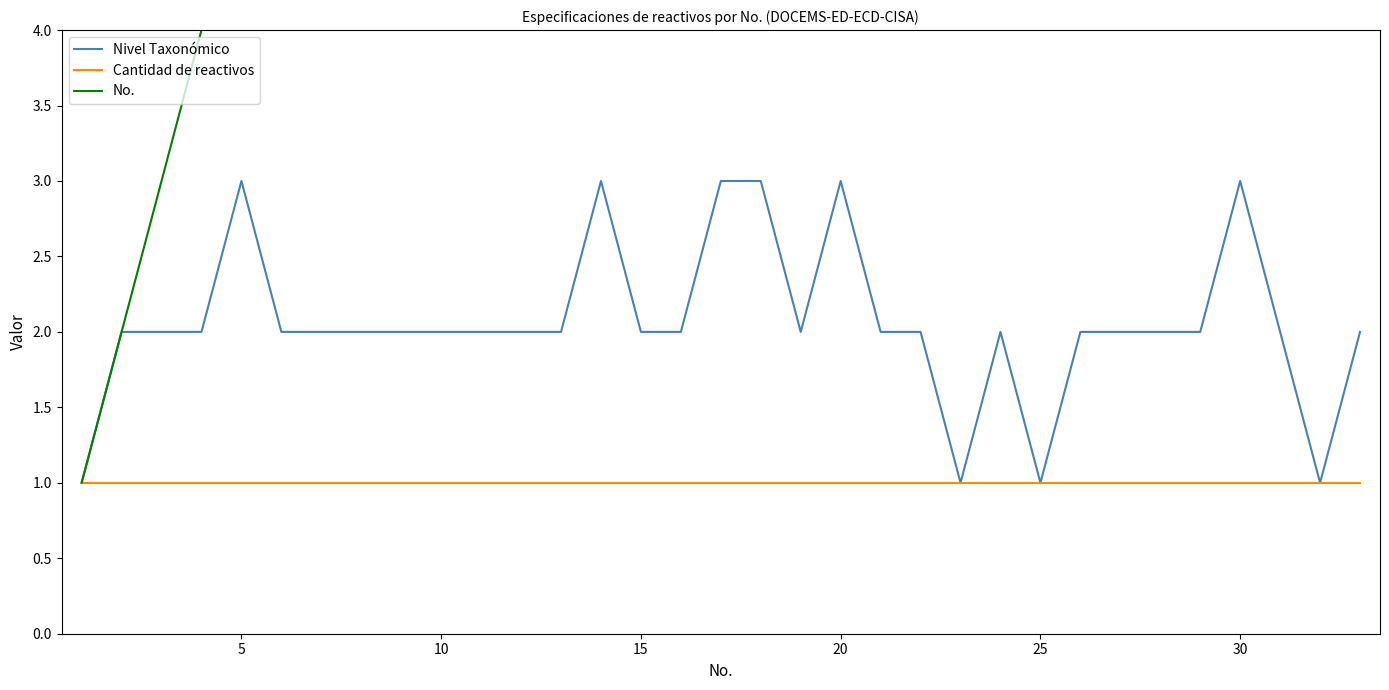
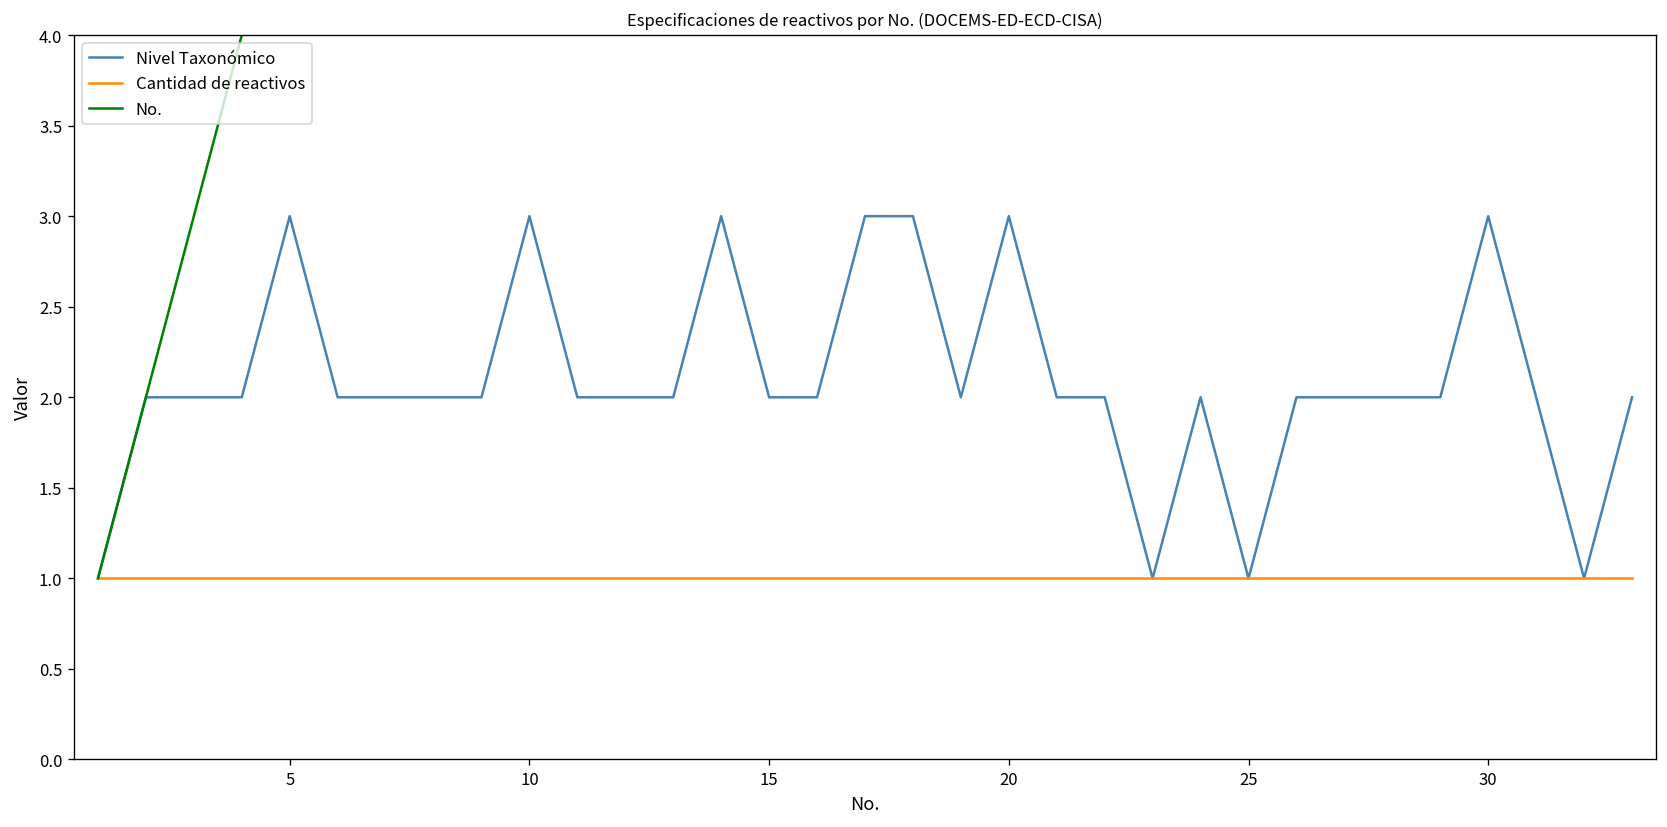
Nivel Taxonómico, 10: 2 -> 3
